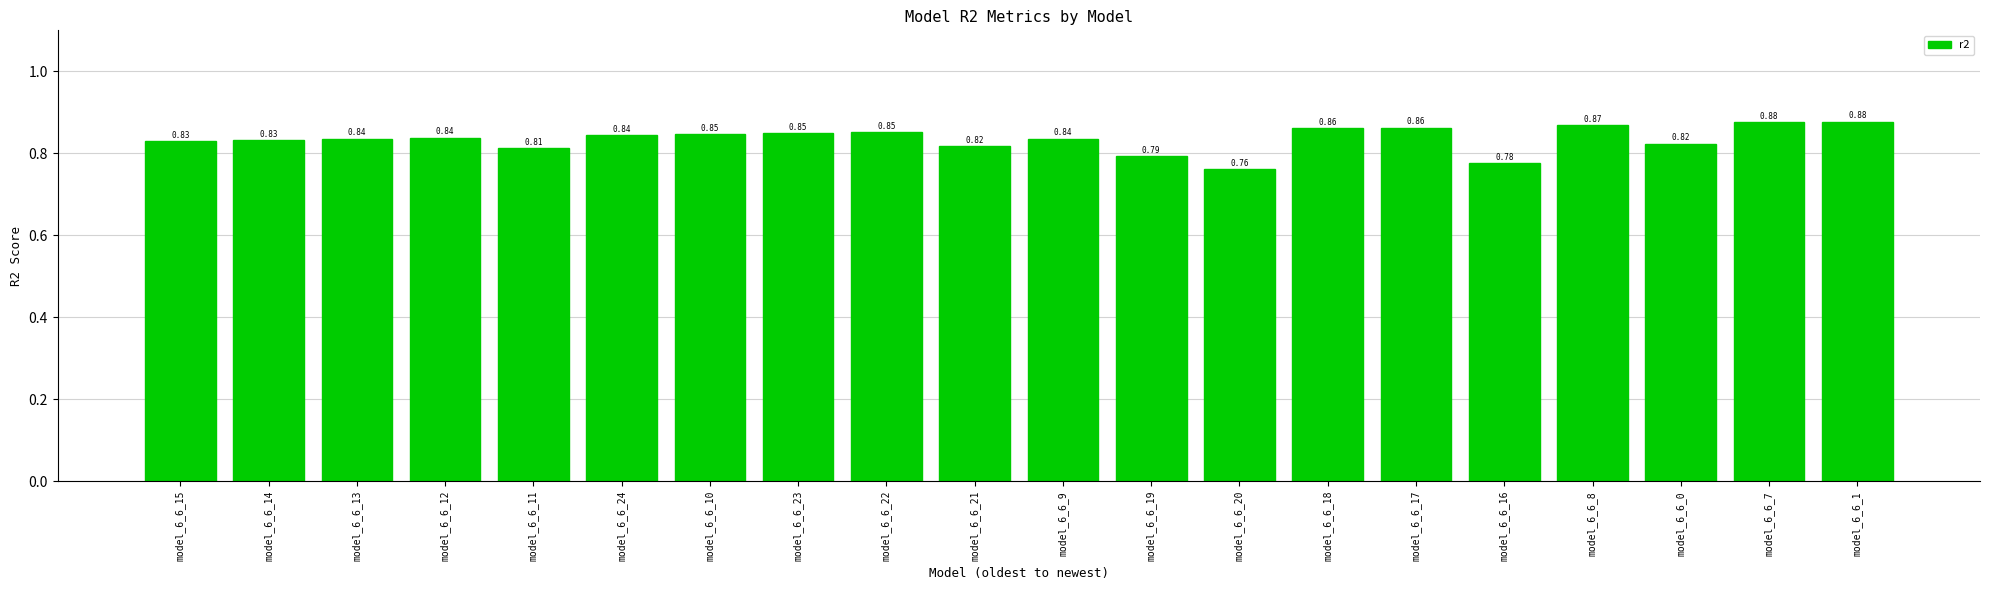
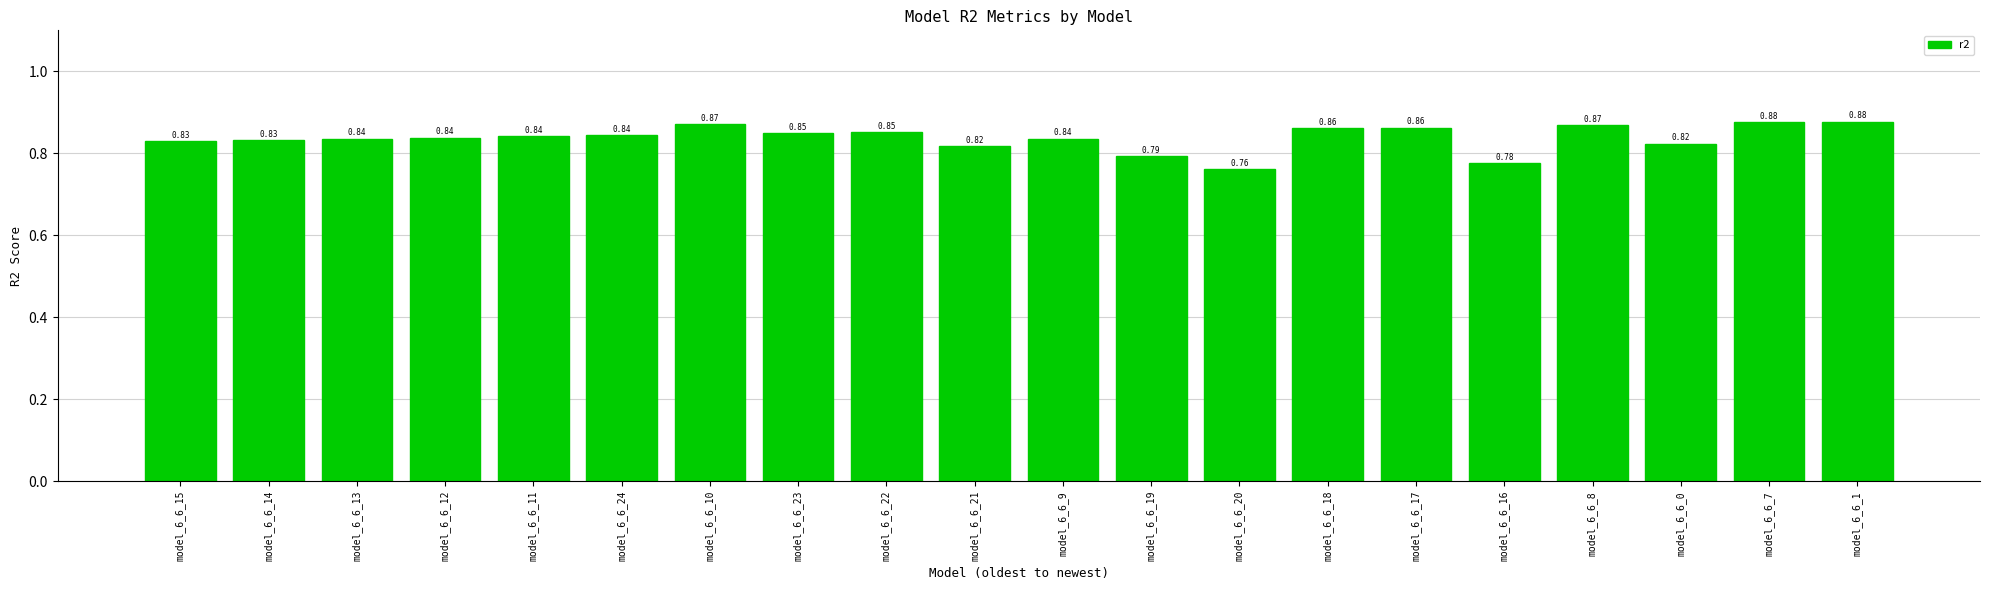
model_6_6_11: 0.81 -> 0.84
model_6_6_10: 0.85 -> 0.87
